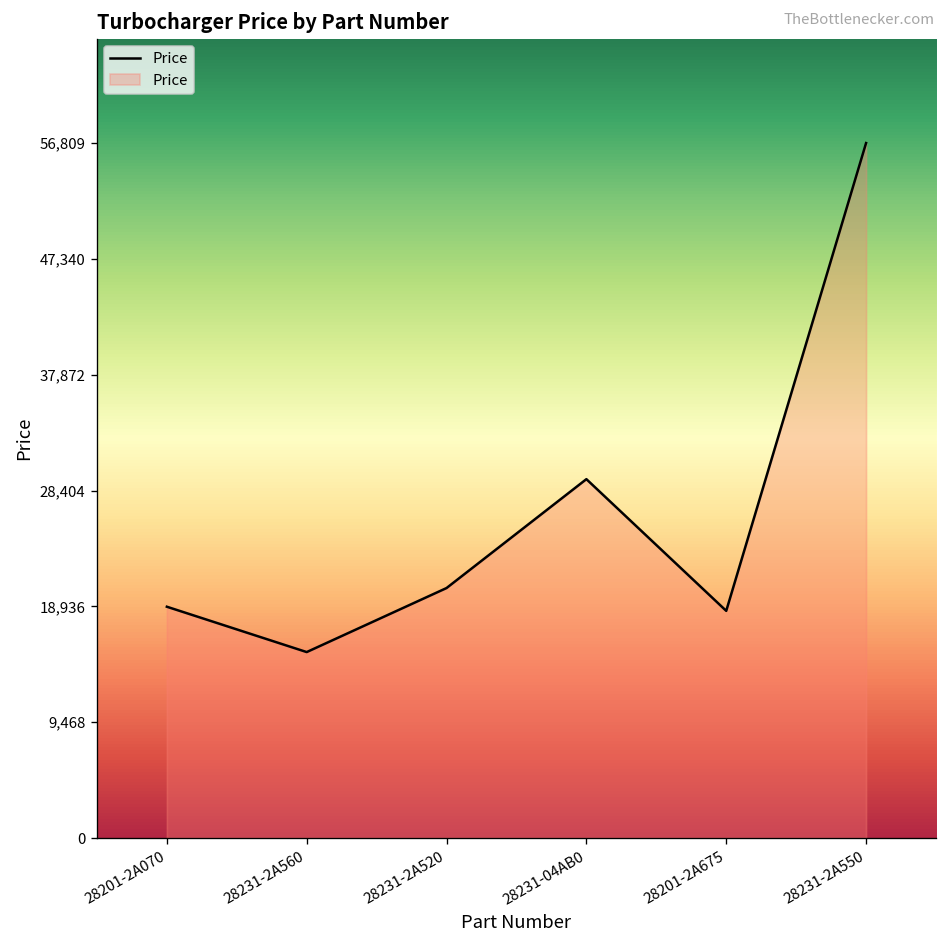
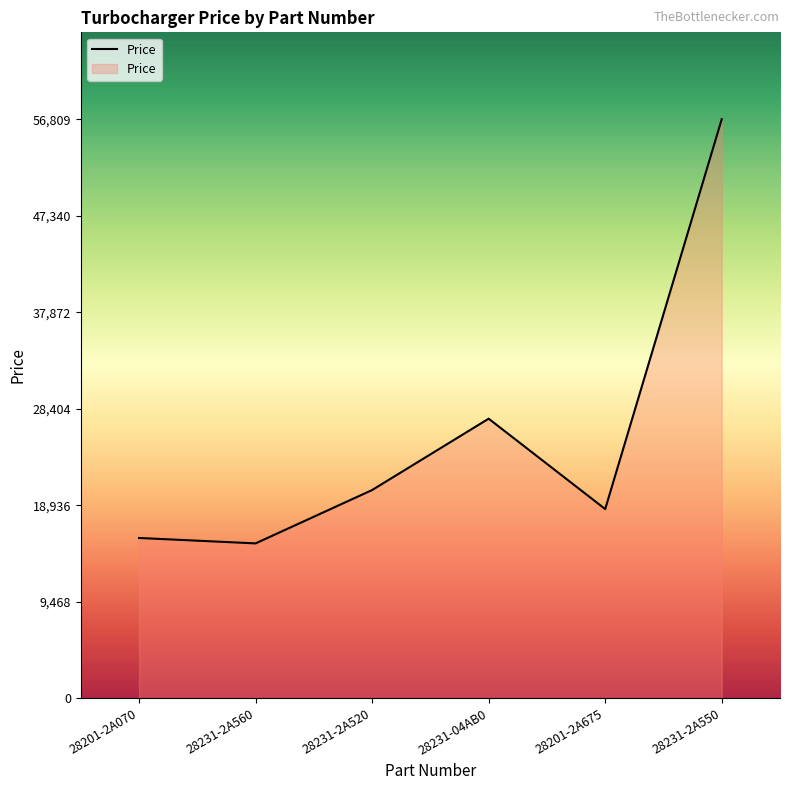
28201-2A070: 18,900 -> 15,700
28231-04AB0: 29,300 -> 27,400
